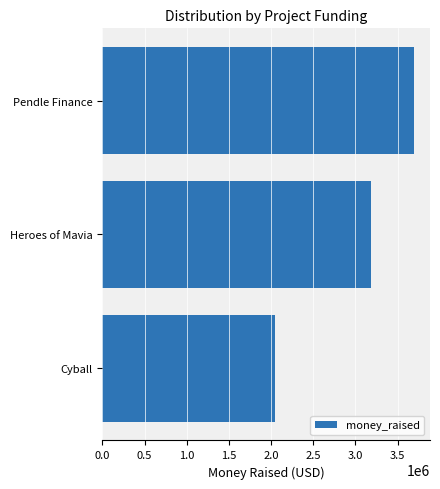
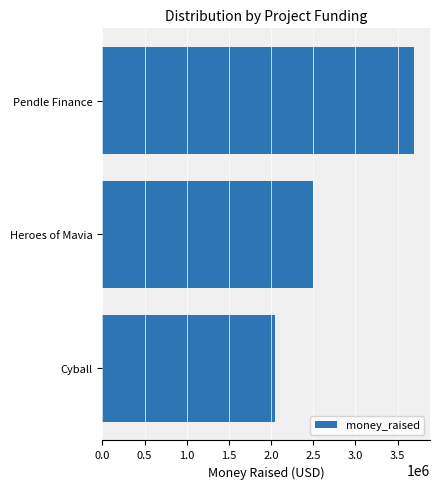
Heroes of Mavia: 3200000 -> 2500000
